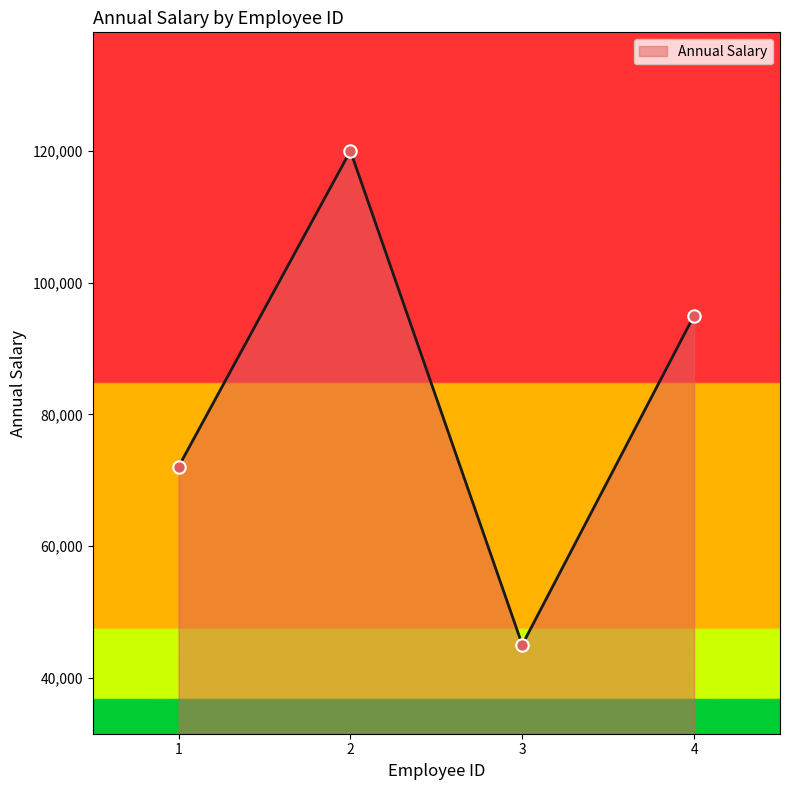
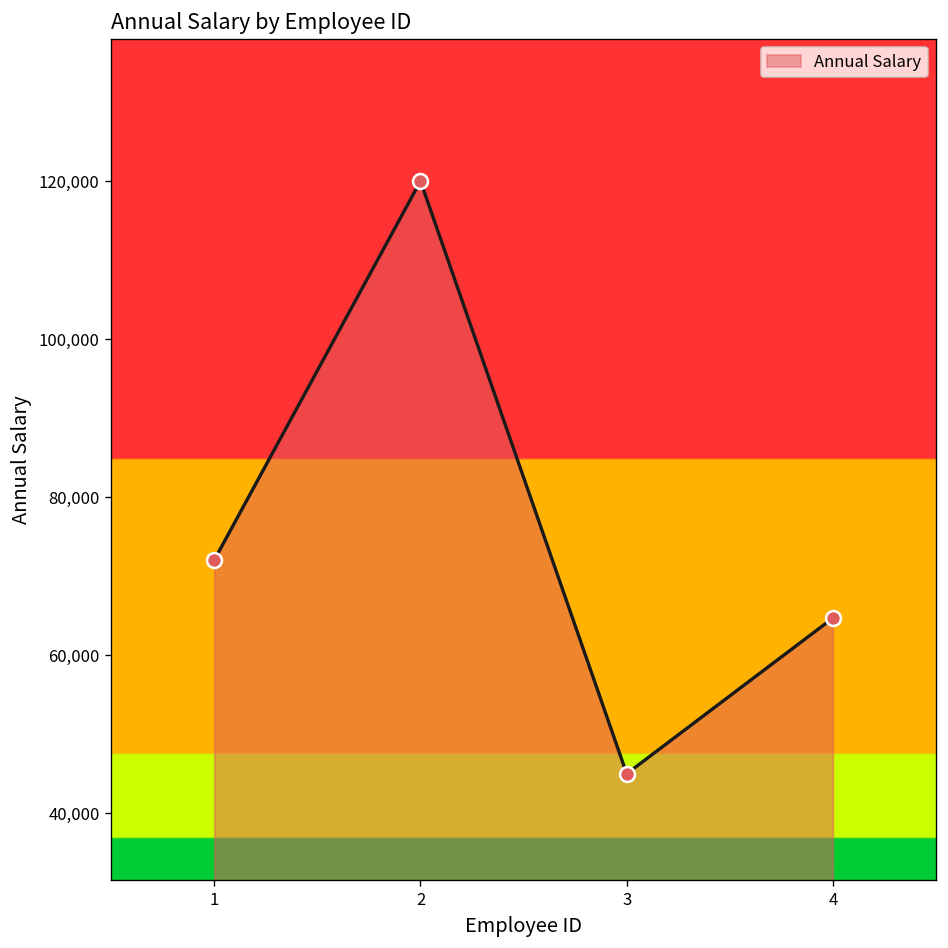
4: 95,000 -> 65,000
